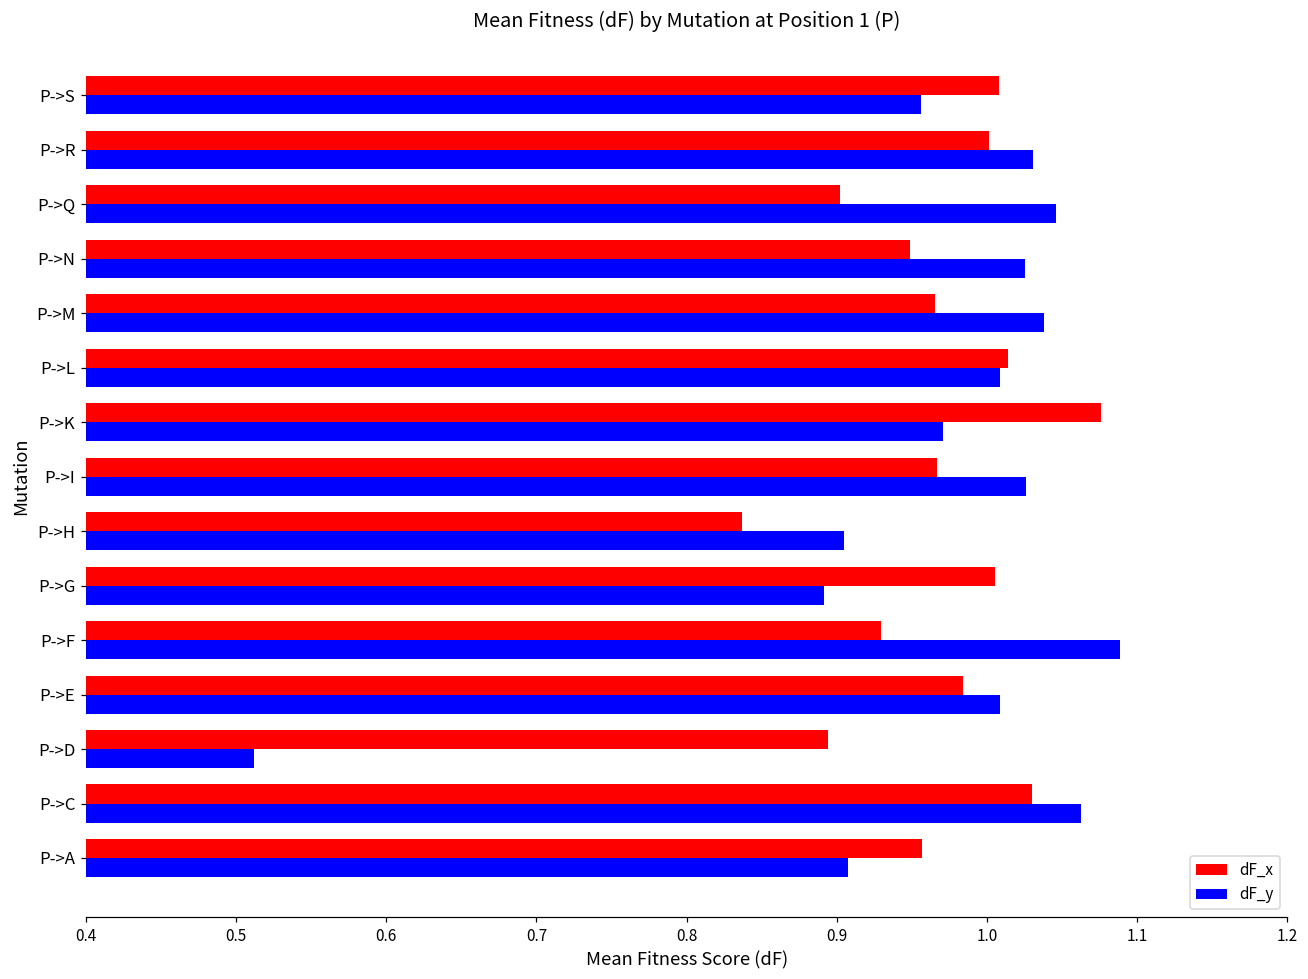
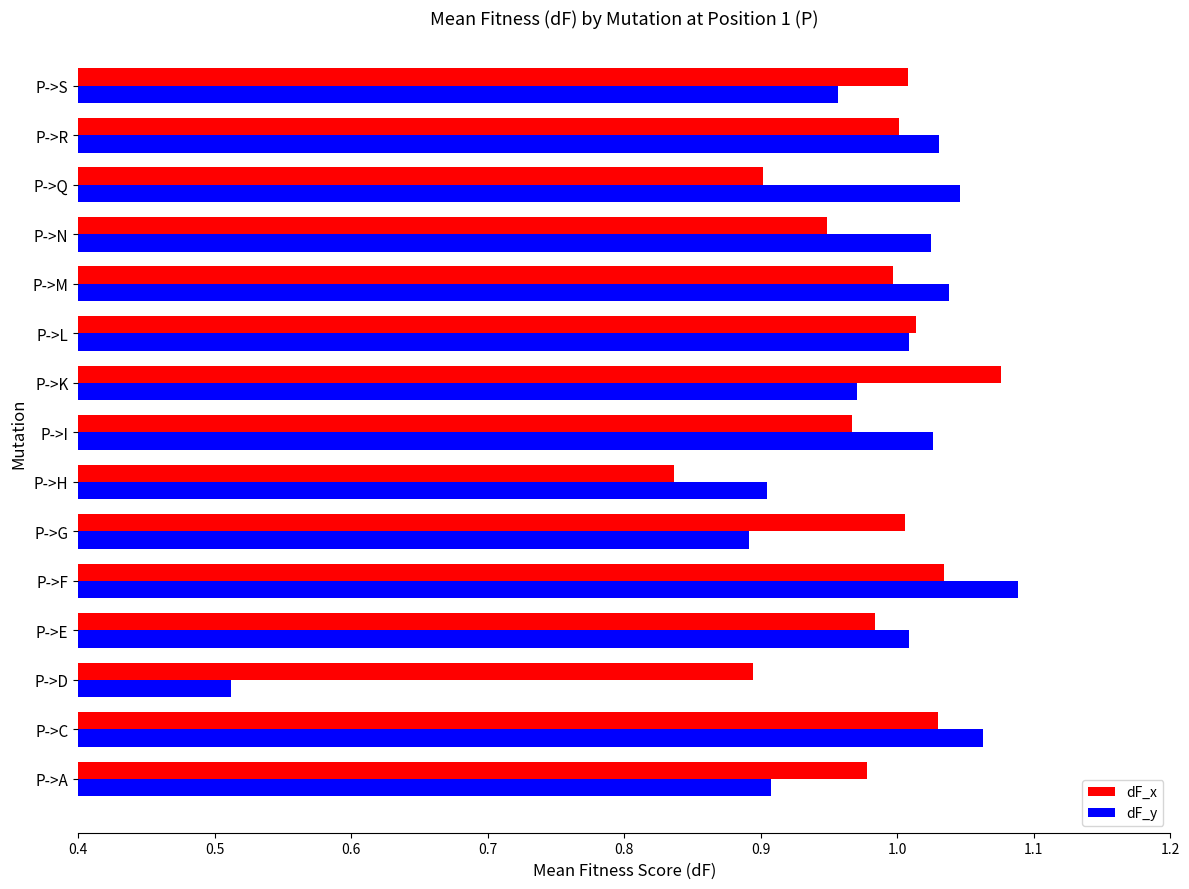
dF_x, P->M: 0.966 -> 0.997
dF_x, P->F: 0.930 -> 1.034
dF_x, P->A: 0.957 -> 0.978
